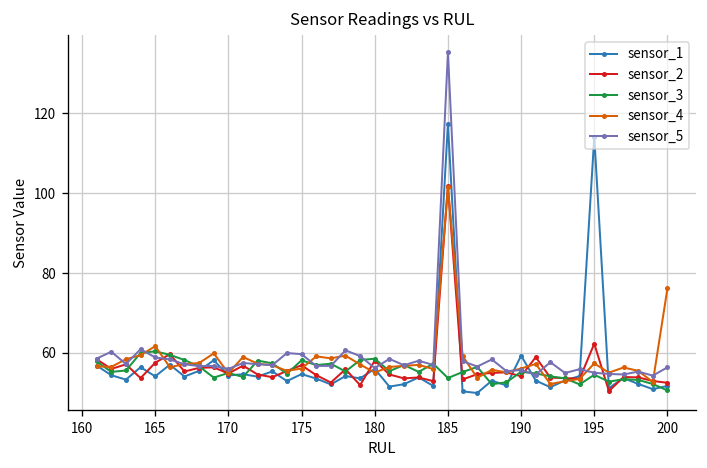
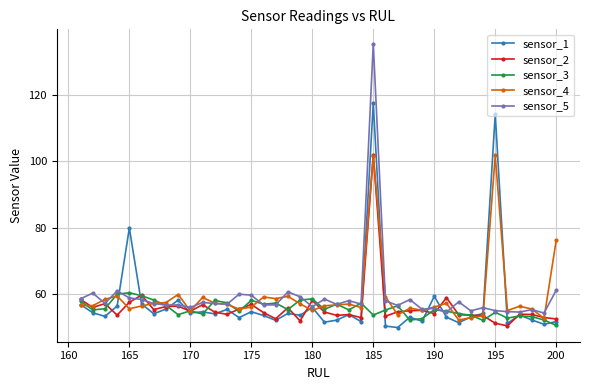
sensor_1, 165: 54 -> 80
sensor_4, 165: 62 -> 56
sensor_2, 195: 62 -> 51
sensor_4, 195: 57 -> 102
sensor_5, 200: 56 -> 61
